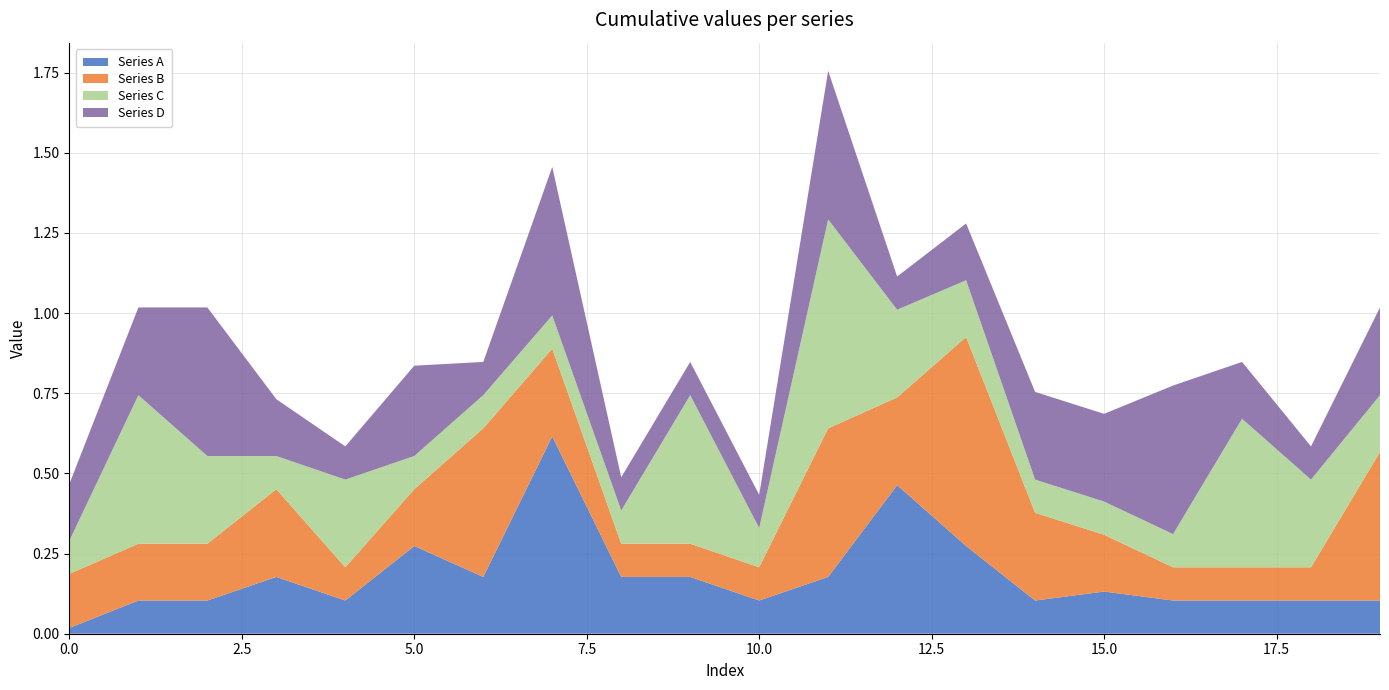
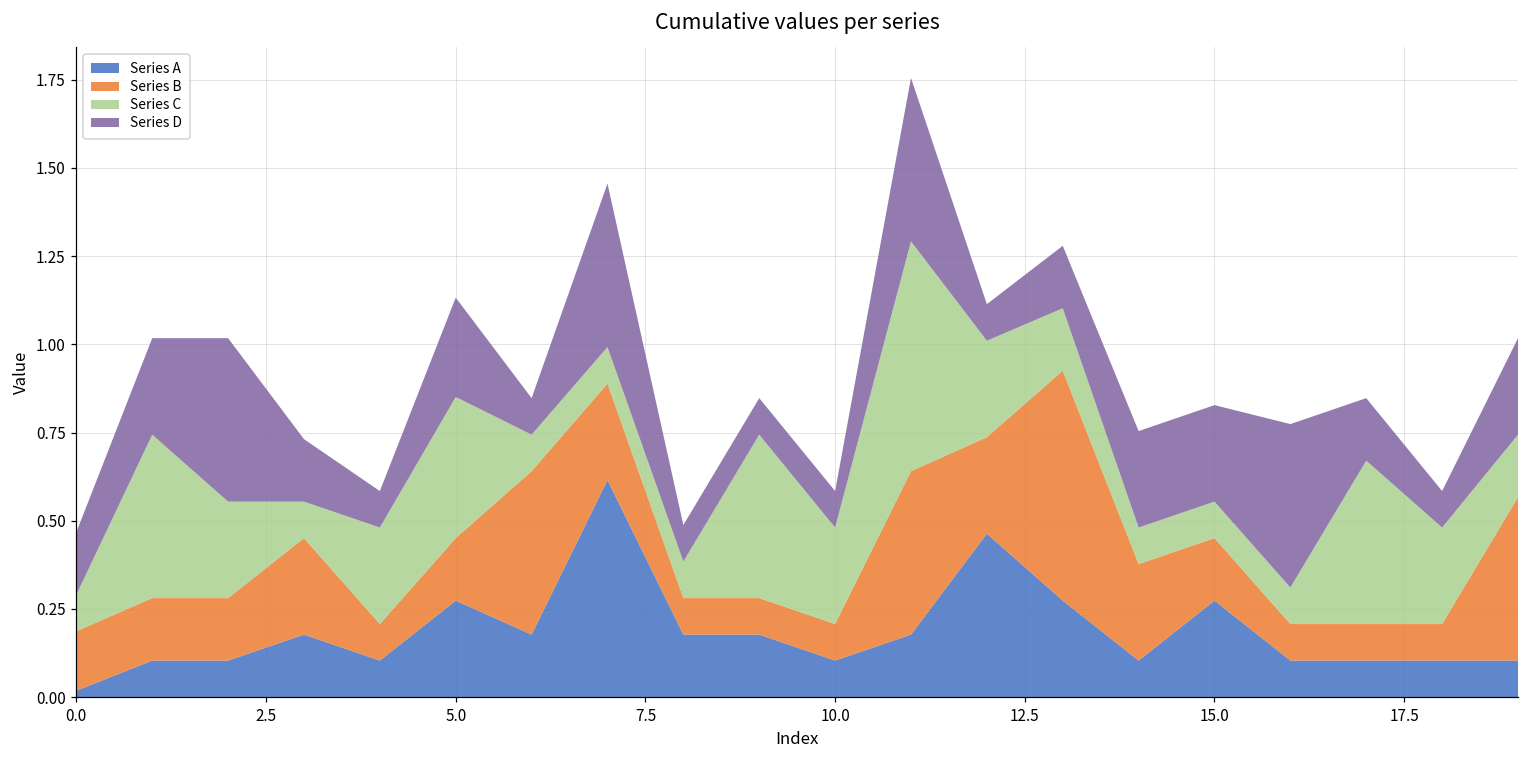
Series C, 5.0: 0.10 -> 0.40
Series C, 10.0: 0.12 -> 0.27
Series A, 15.0: 0.13 -> 0.27
